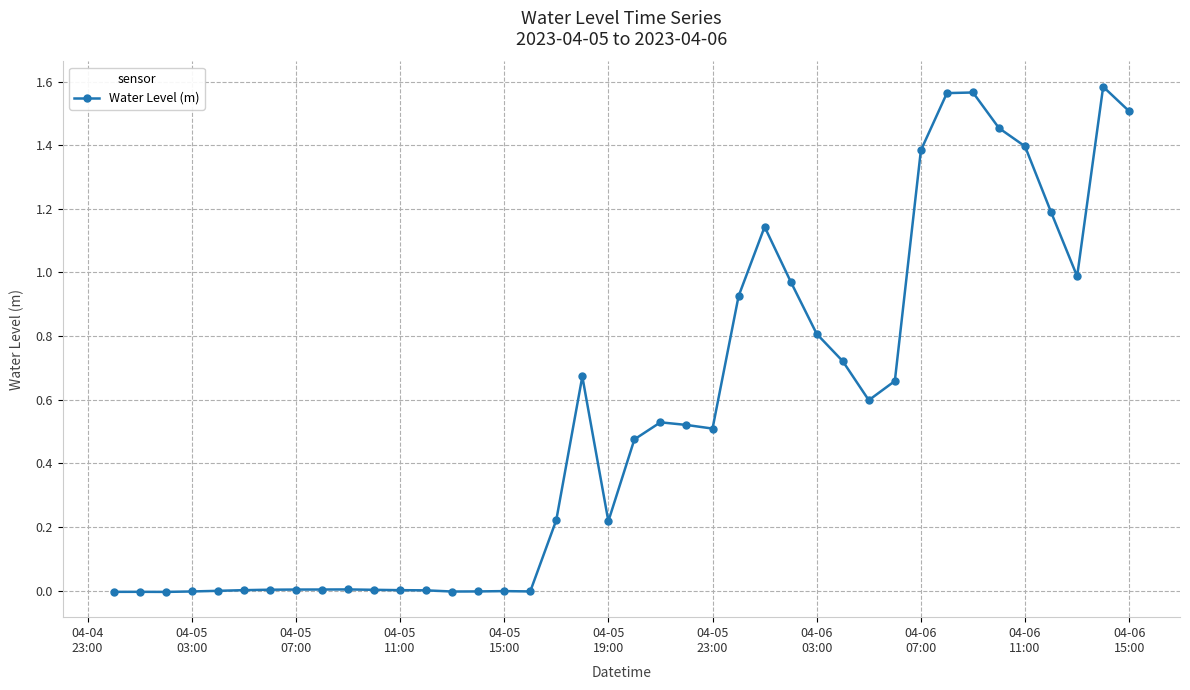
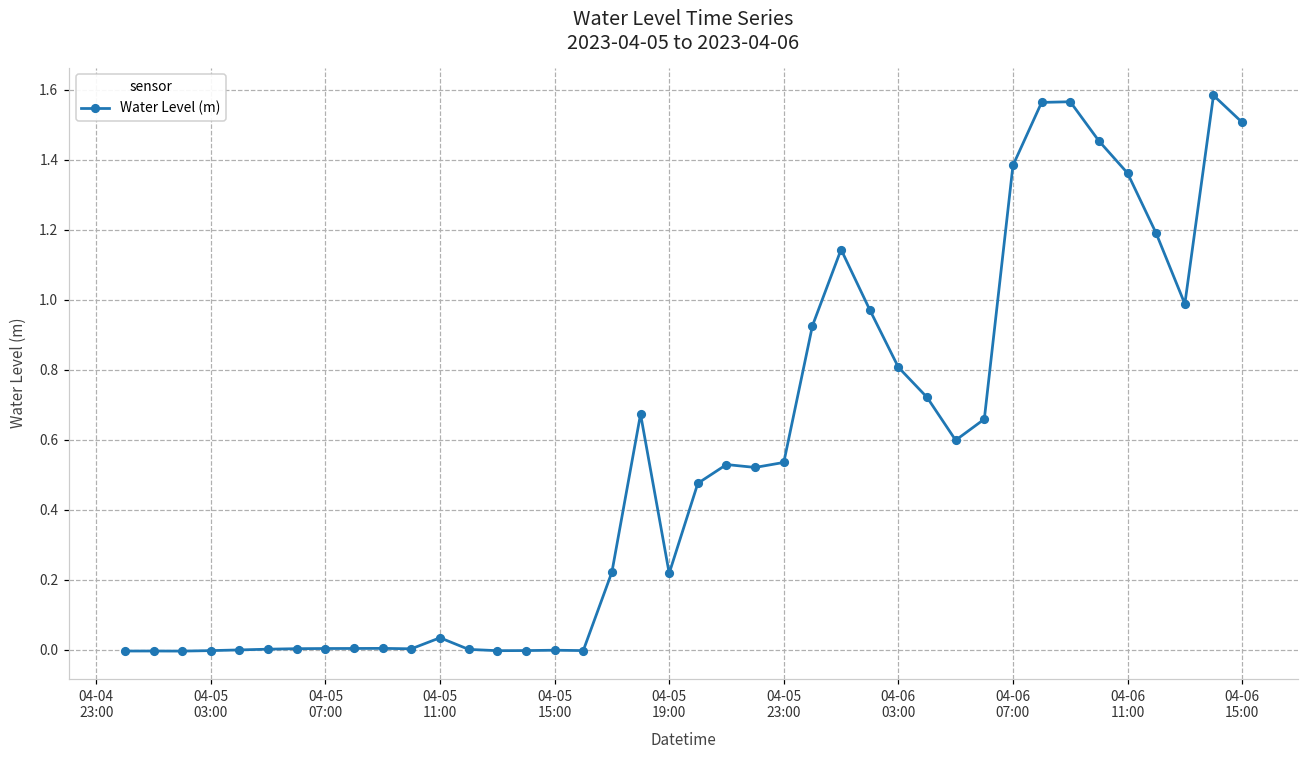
04-05 11:00: 0.00 -> 0.03
04-05 23:00: 0.51 -> 0.53
04-06 11:00: 1.40 -> 1.36
